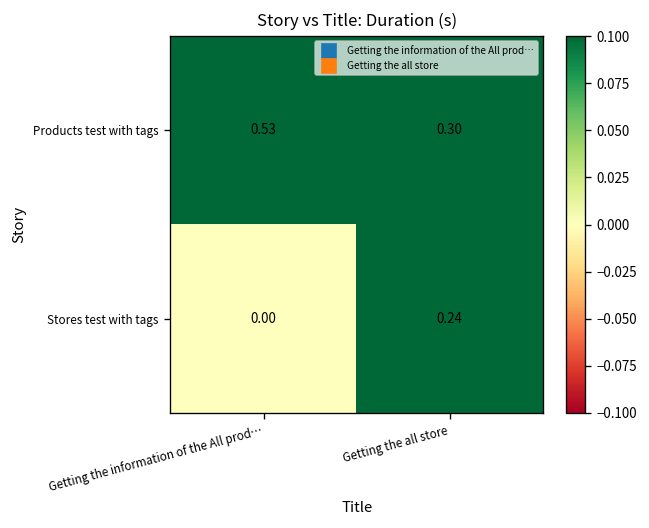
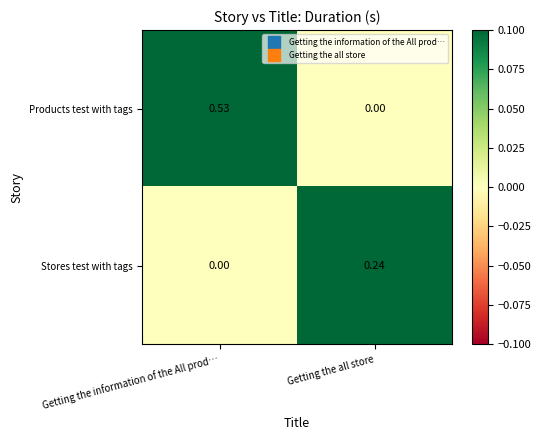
Products test with tags, Getting the all store: 0.30 -> 0.00
